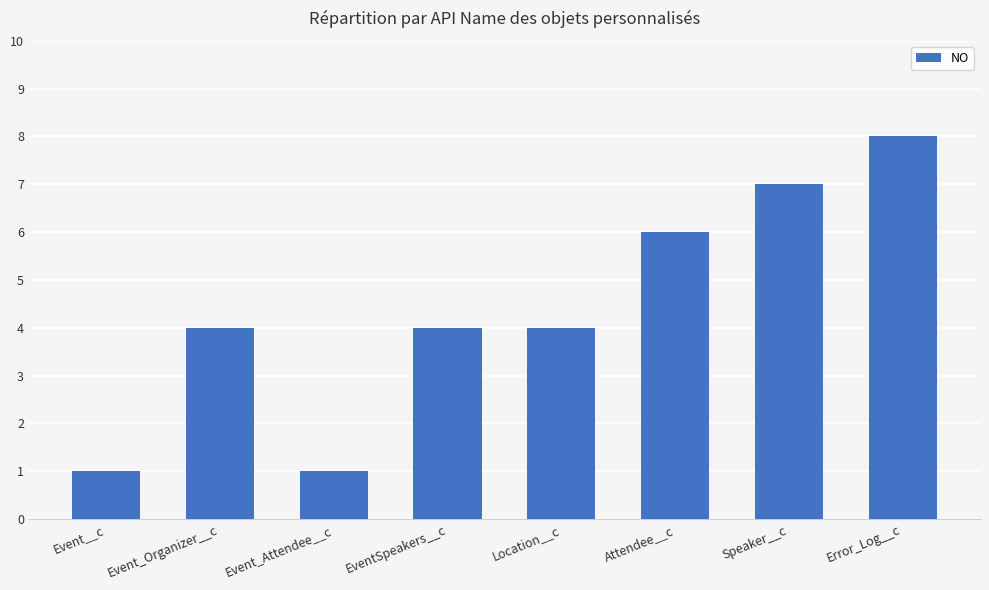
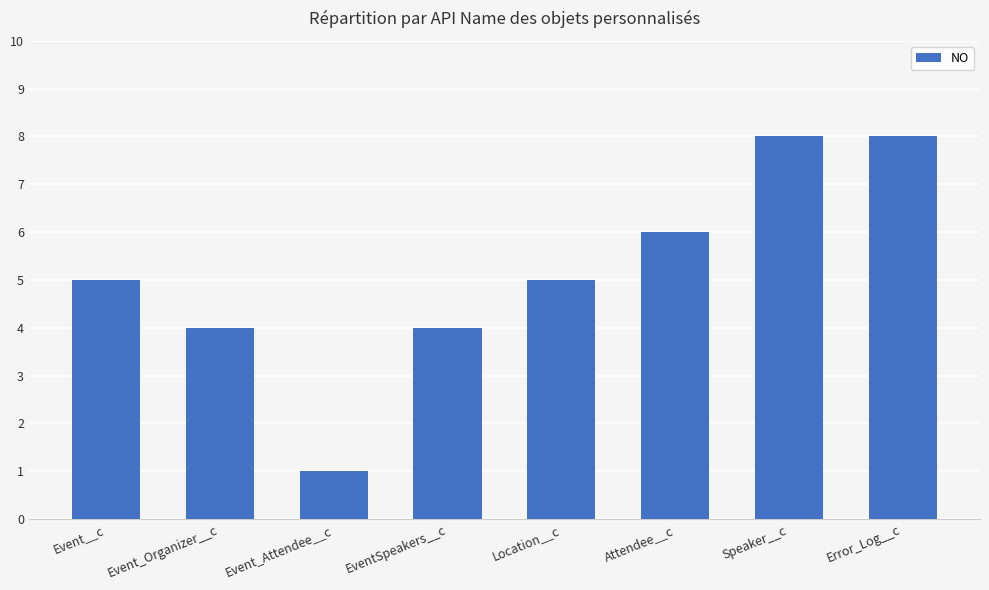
Event__c: 1 -> 5
Location__c: 4 -> 5
Speaker__c: 7 -> 8
